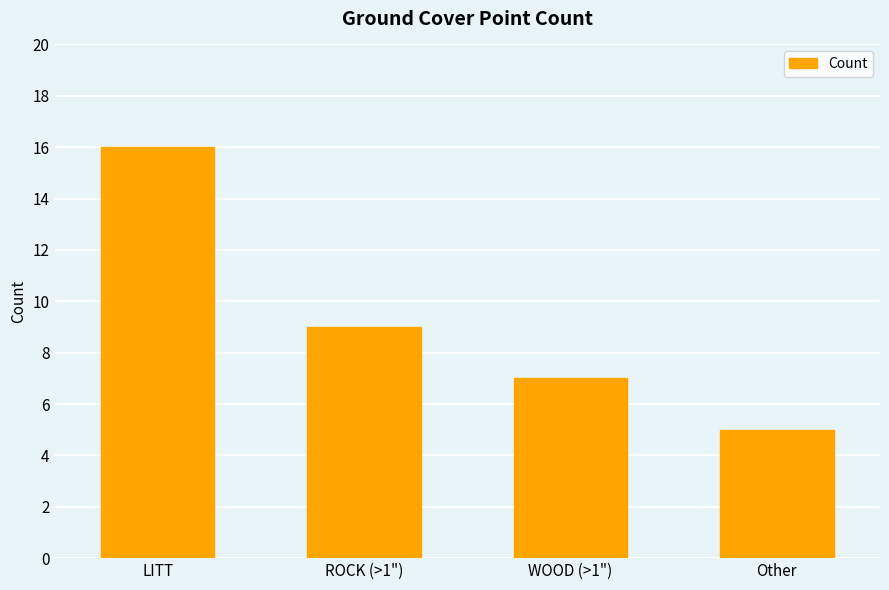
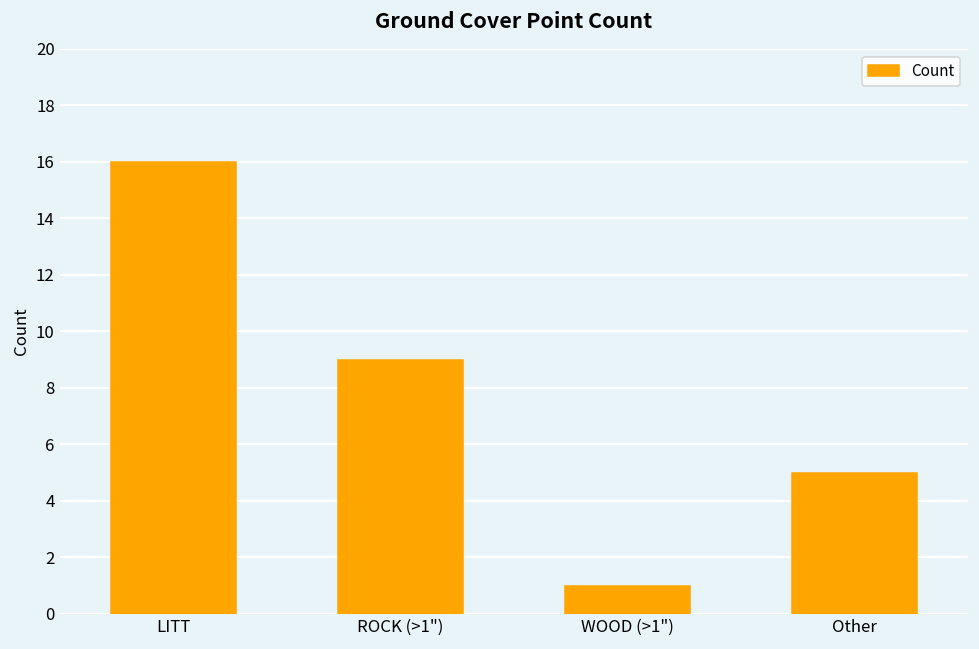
WOOD (>1"): 7 -> 1
